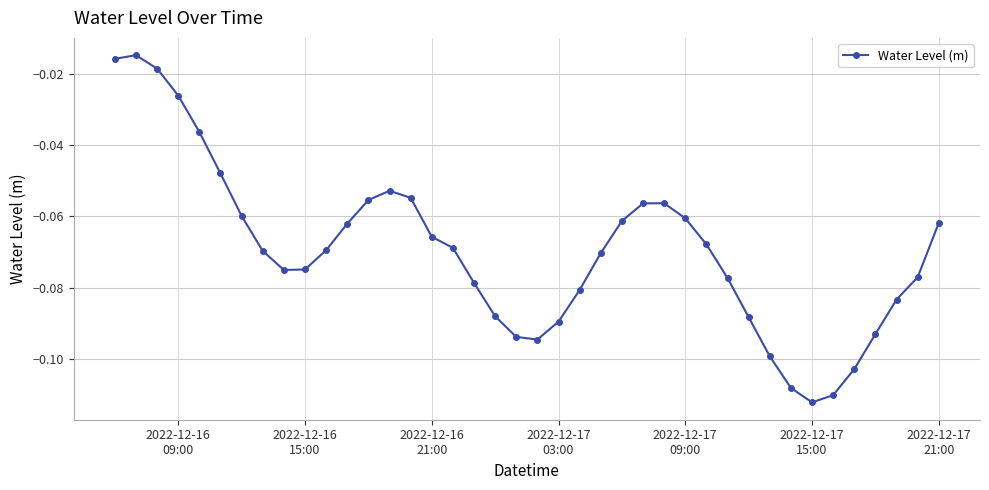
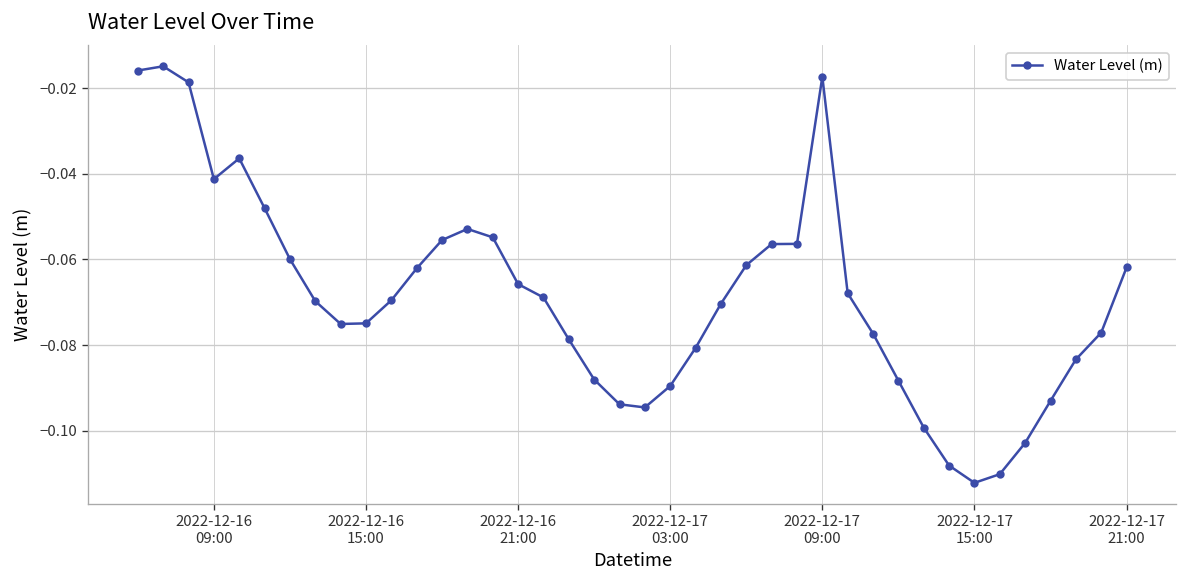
2022-12-16 09:00: -0.026 -> -0.041
2022-12-17 09:00: -0.061 -> -0.017
